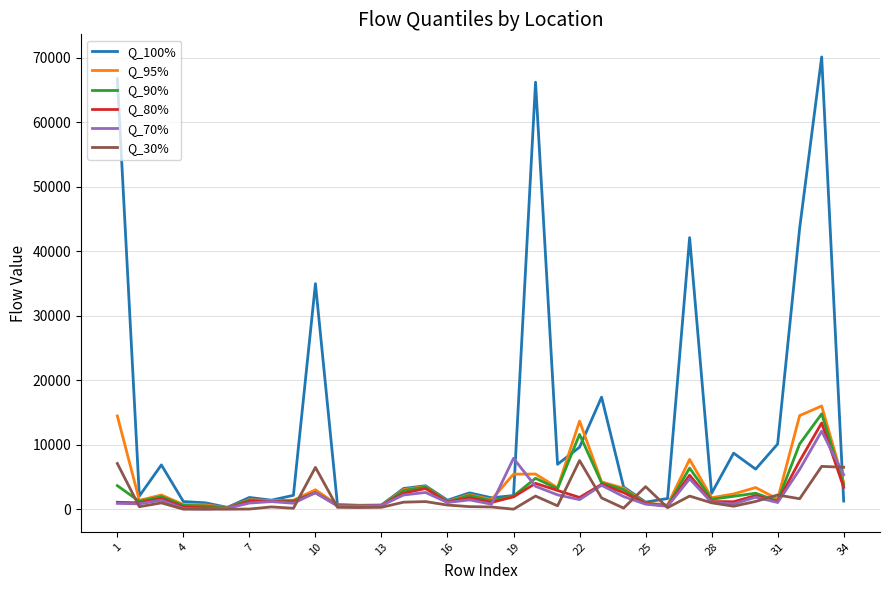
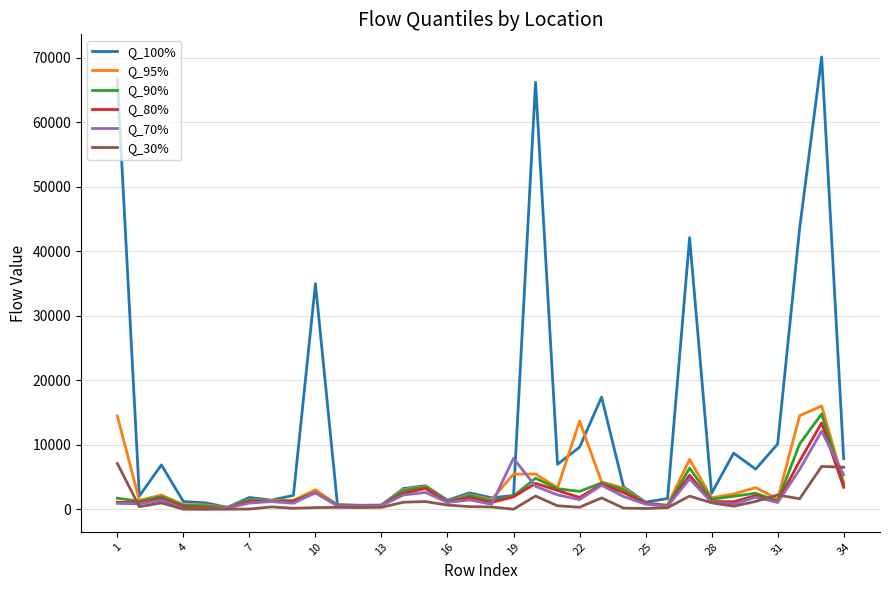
Q_90%, 1: 4000 -> 2000
Q_30%, 10: 6000 -> 0
Q_90%, 22: 12000 -> 3000
Q_30%, 22: 8000 -> 0
Q_30%, 25: 3000 -> 0
Q_100%, 34: 1000 -> 8000
